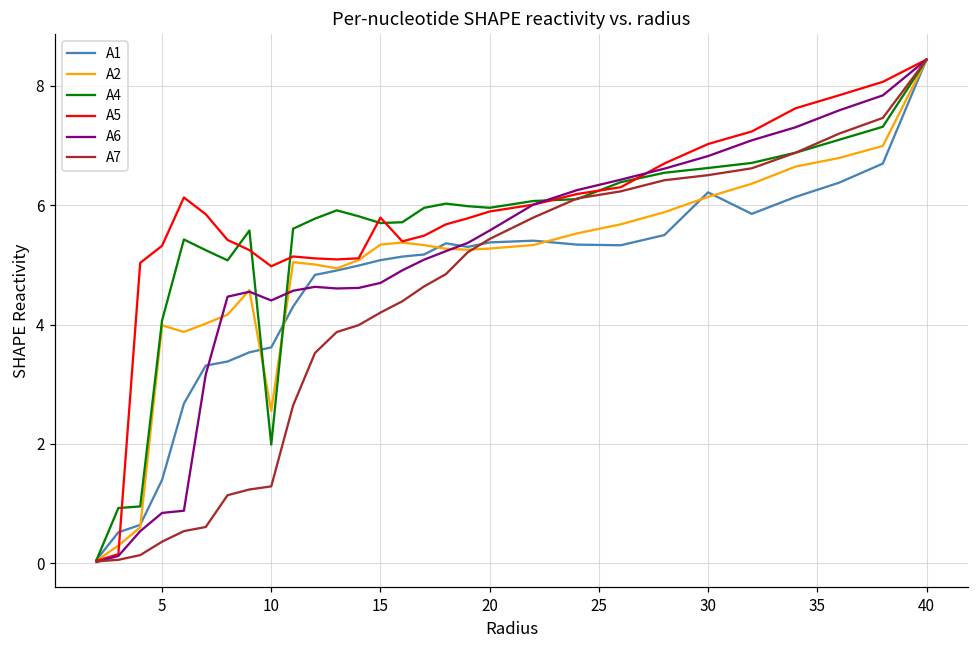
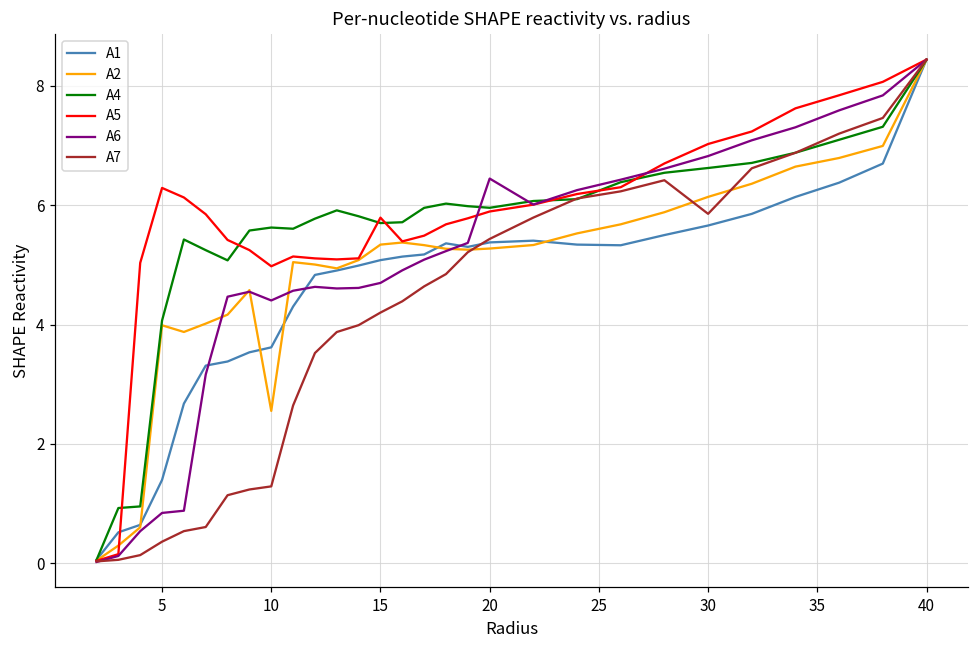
A5, 5: 5.3 -> 6.3
A4, 10: 2.0 -> 5.6
A6, 20: 5.6 -> 6.4
A1, 30: 6.2 -> 5.7
A7, 30: 6.5 -> 5.9
